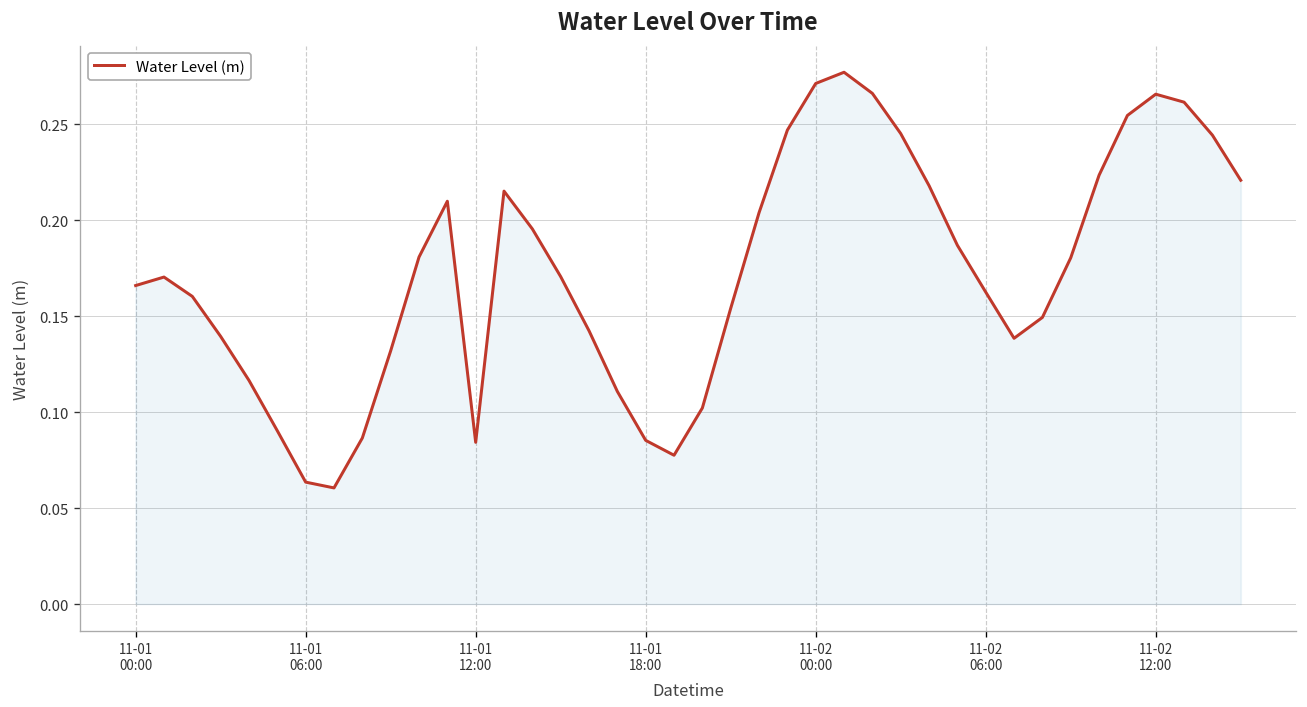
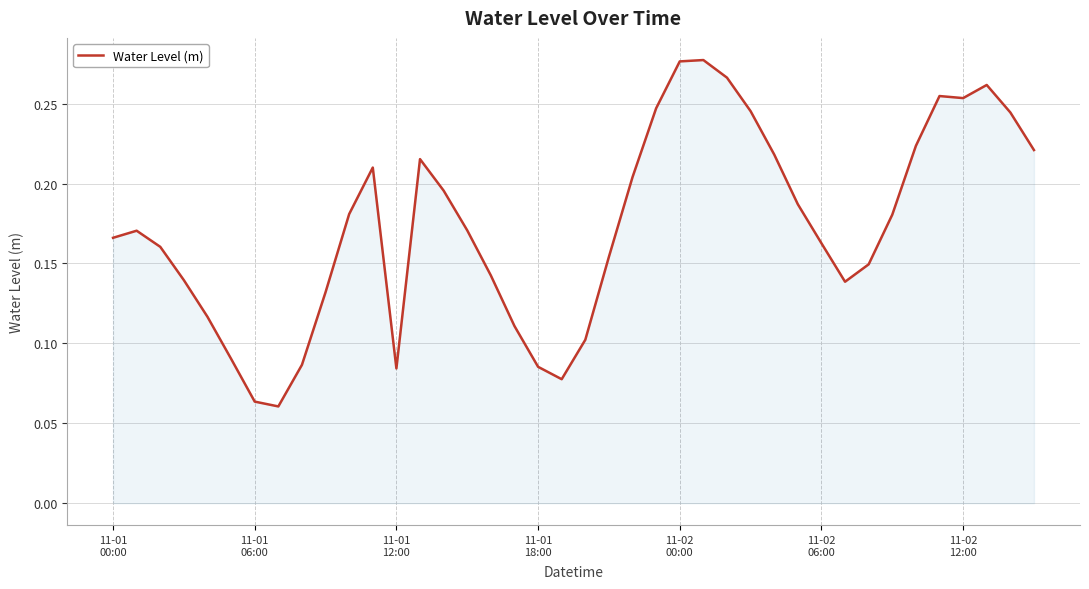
11-02 00:00: 0.271 -> 0.276
11-02 12:00: 0.266 -> 0.253
